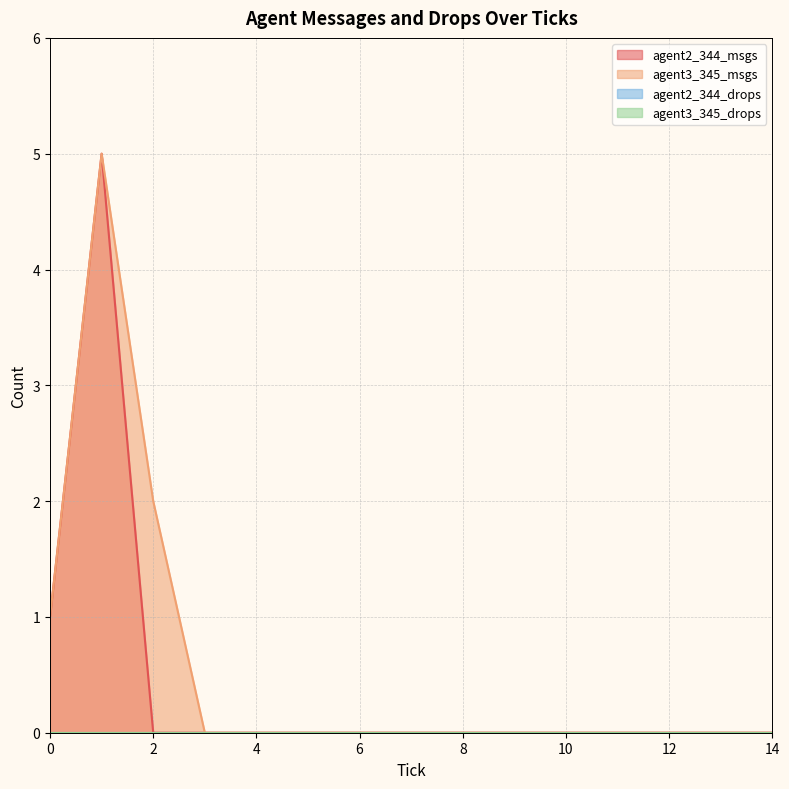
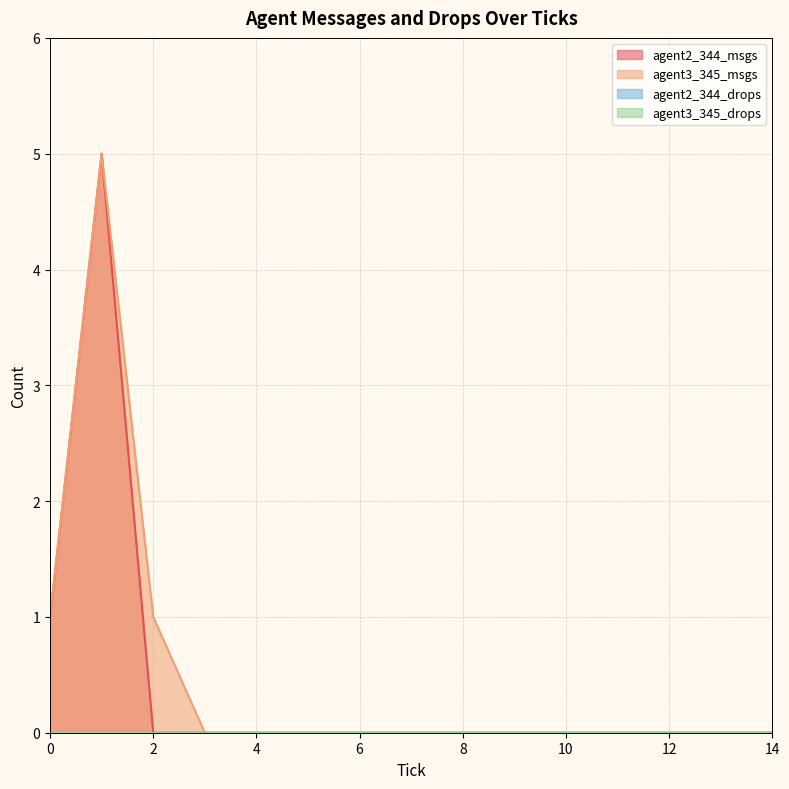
agent3_345_msgs, 2: 2 -> 1
